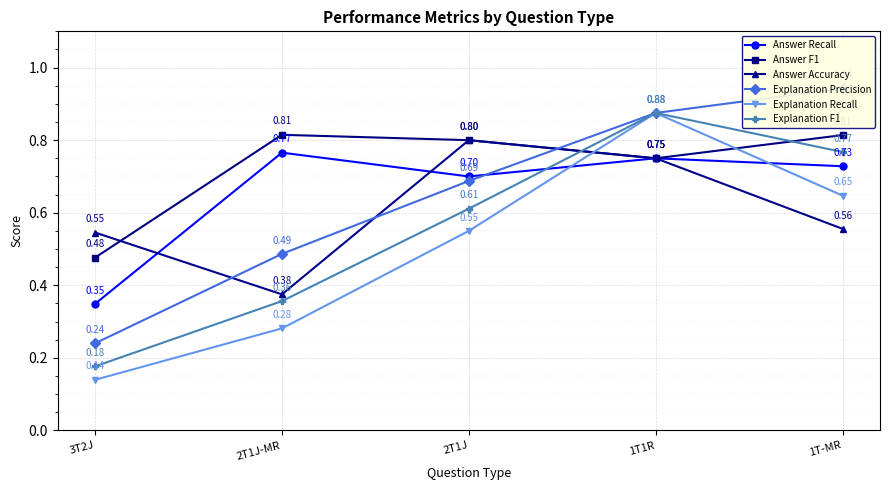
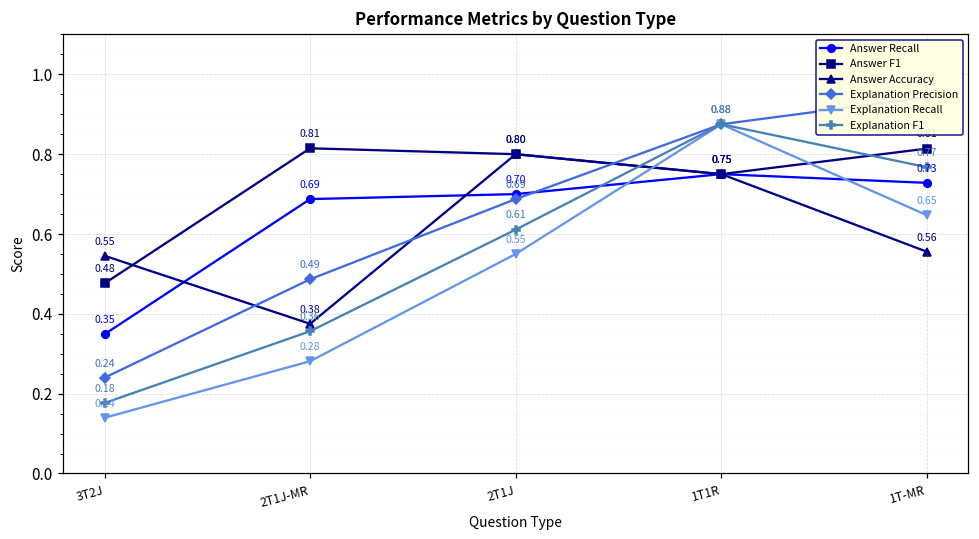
Answer Recall, 2T1J-MR: 0.77 -> 0.69
